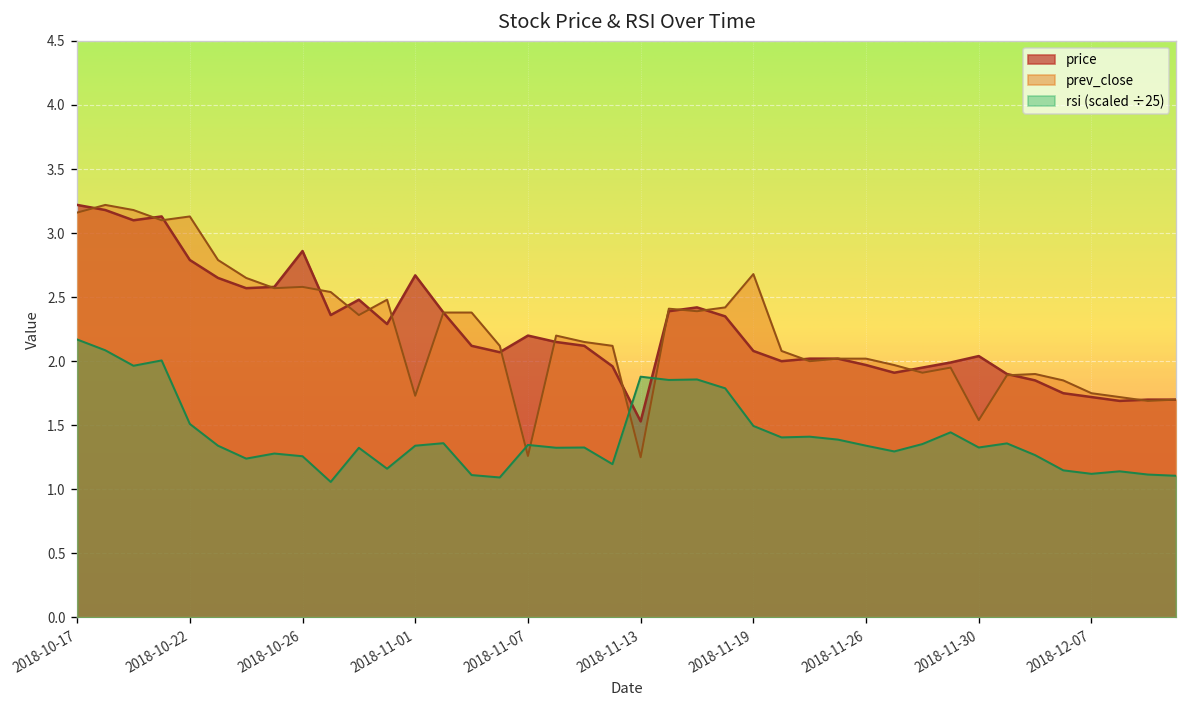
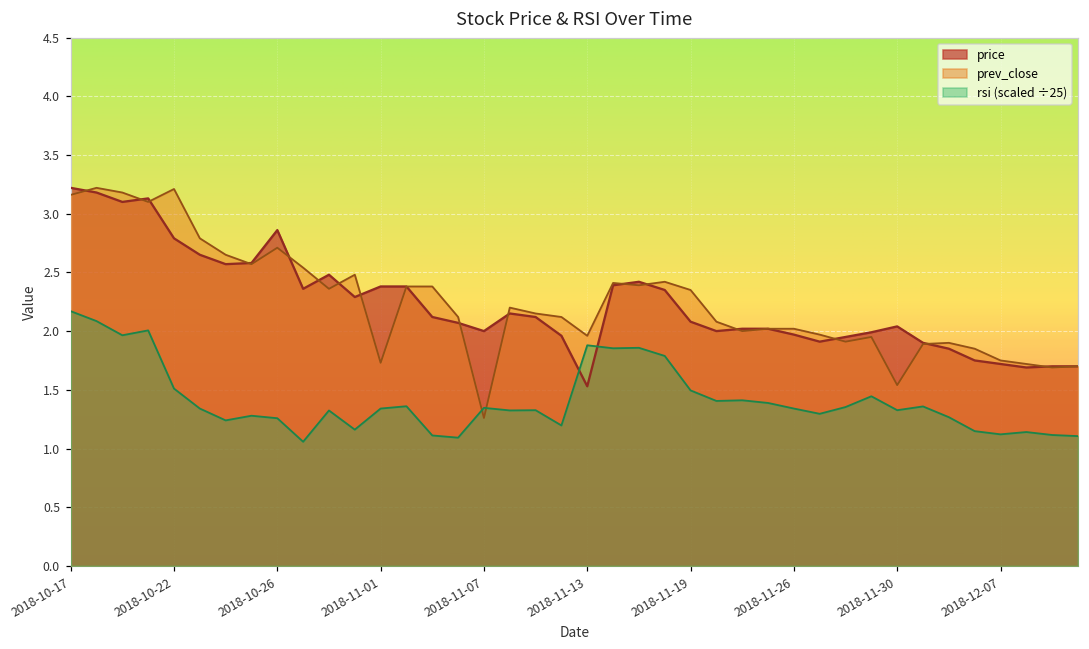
prev_close, 2018-10-22: 3.13 -> 3.21
prev_close, 2018-10-26: 2.58 -> 2.71
price, 2018-11-01: 2.67 -> 2.38
price, 2018-11-07: 2.2 -> 2.0
prev_close, 2018-11-13: 1.25 -> 1.96
prev_close, 2018-11-19: 2.68 -> 2.35
